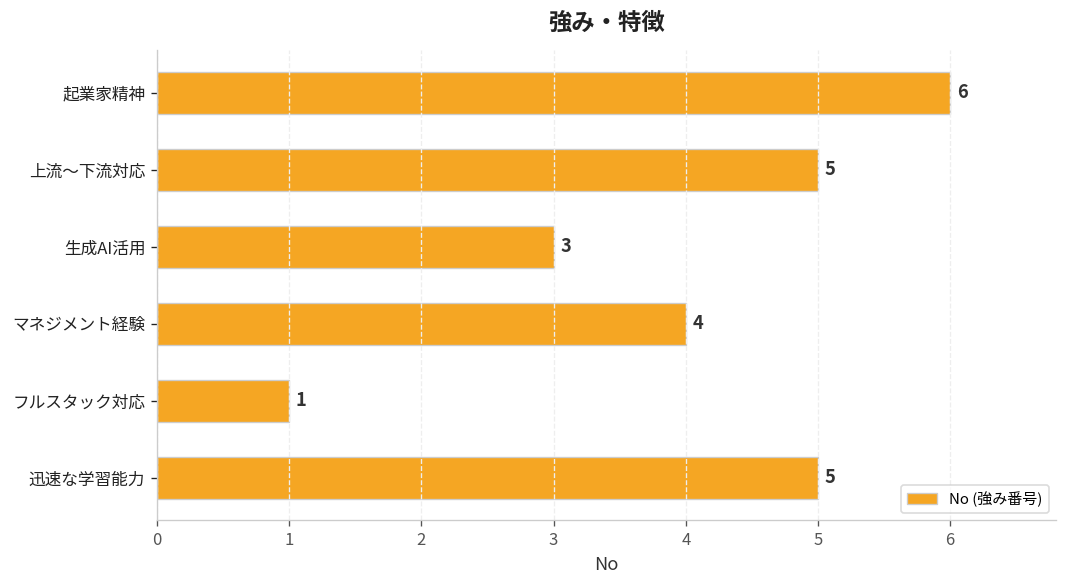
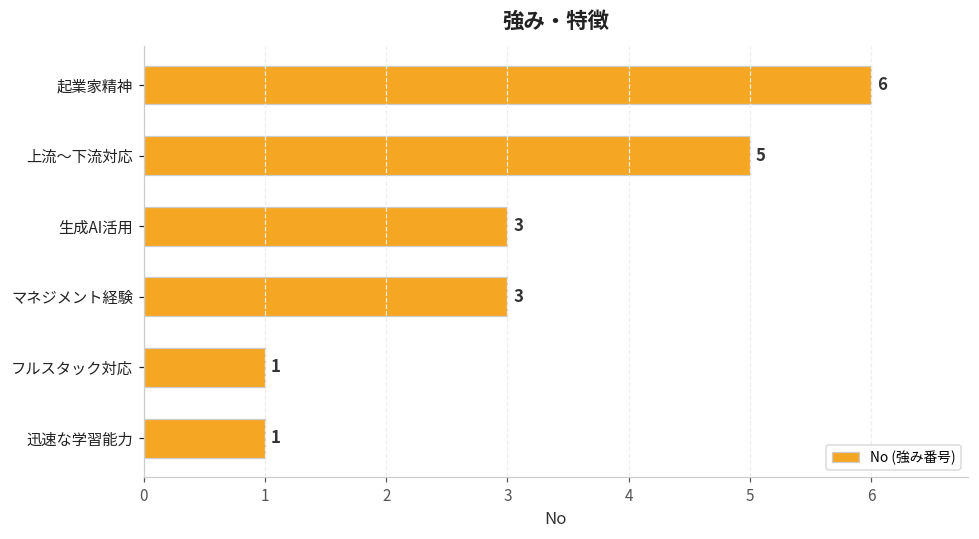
マネジメント経験: 4 -> 3
迅速な学習能力: 5 -> 1
